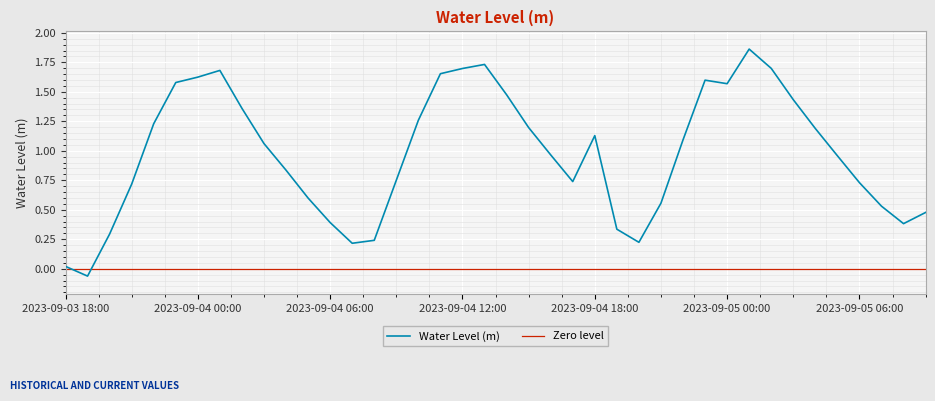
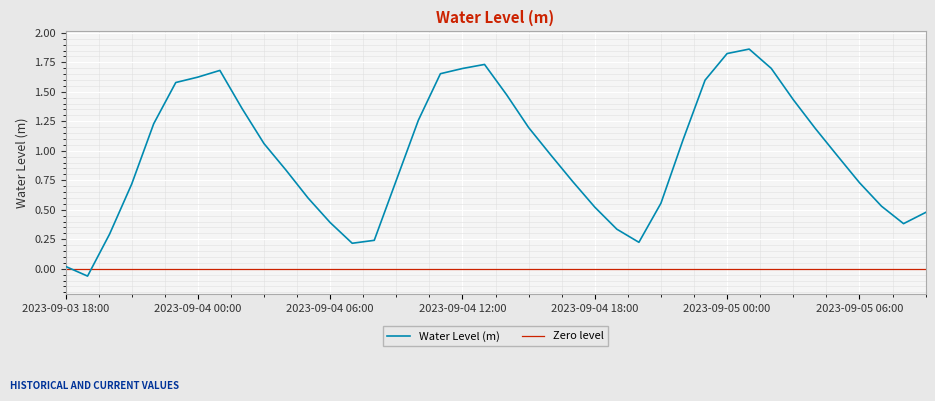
2023-09-04 18:00: 1.13 -> 0.52
2023-09-05 00:00: 1.57 -> 1.82
